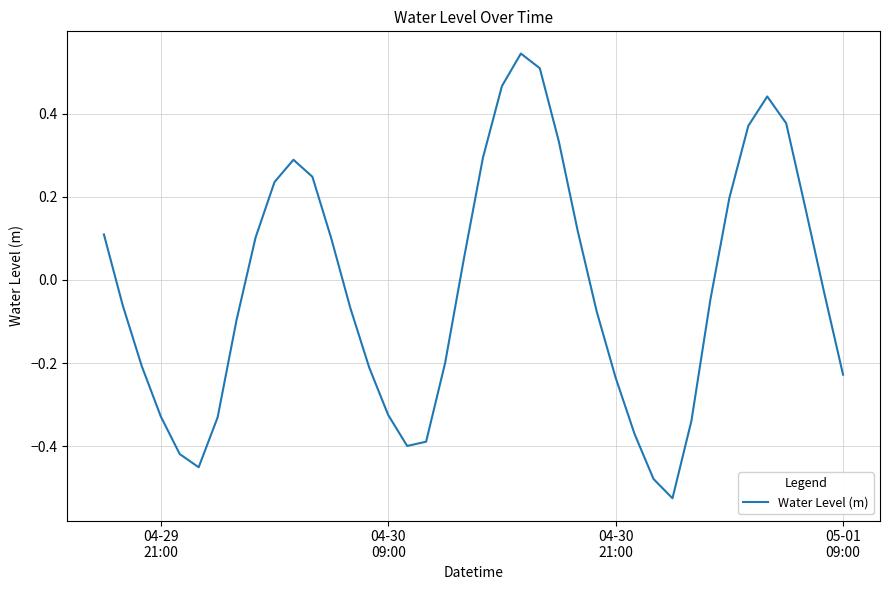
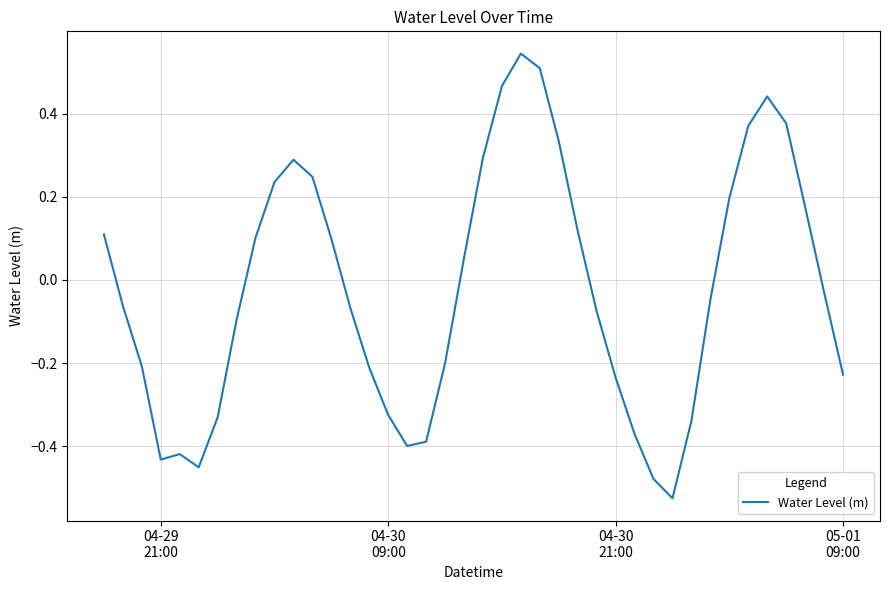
04-29 21:00: -0.33 -> -0.43
